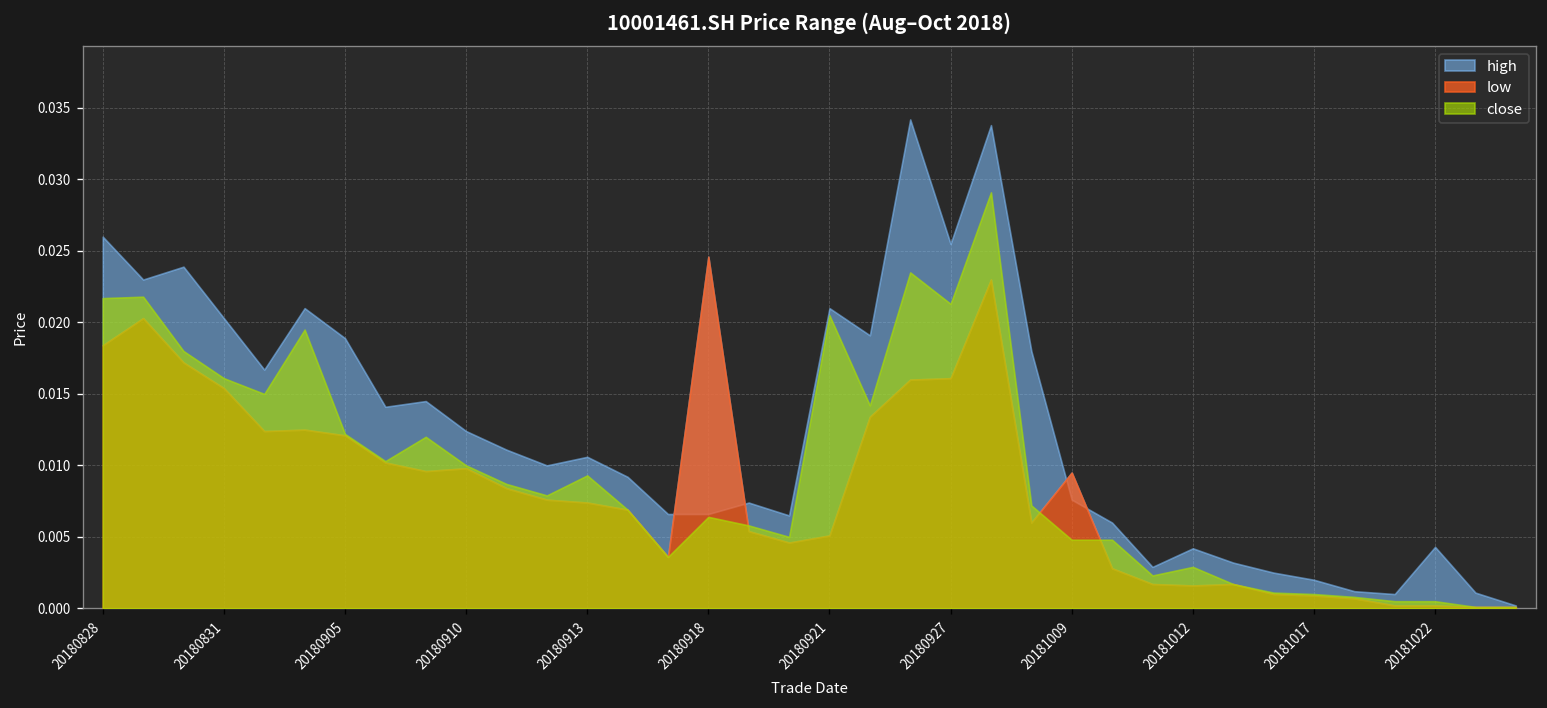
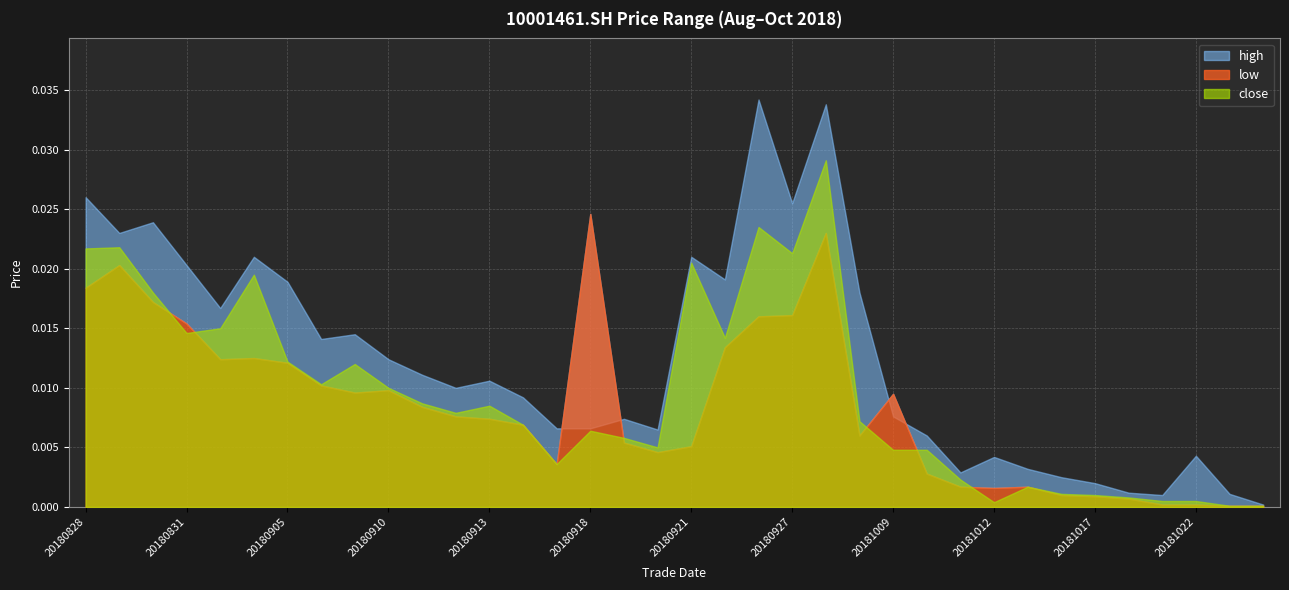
close, 20180831: 0.0161 -> 0.0146
close, 20180913: 0.0093 -> 0.0085
close, 20181012: 0.0029 -> 0.0004
